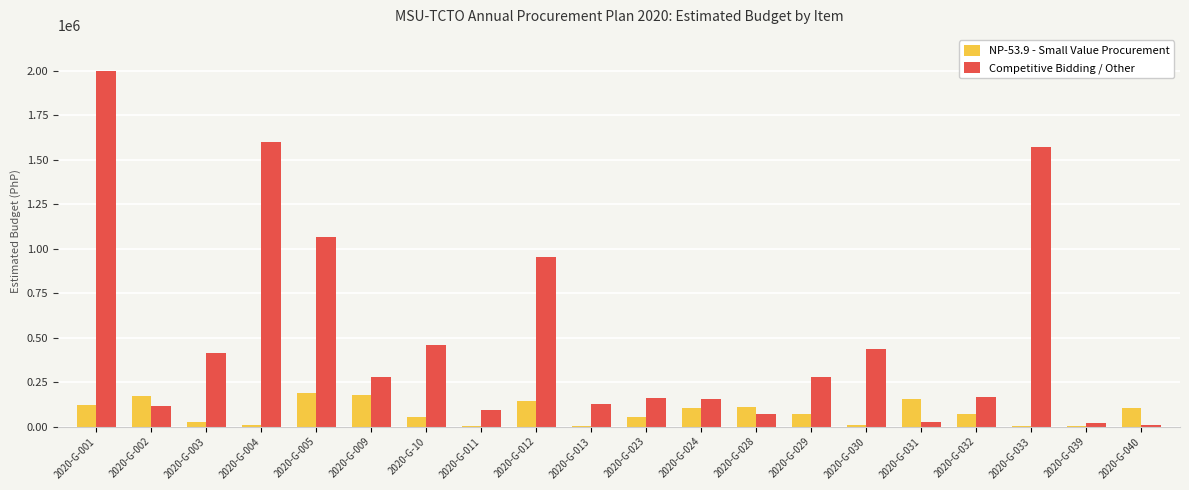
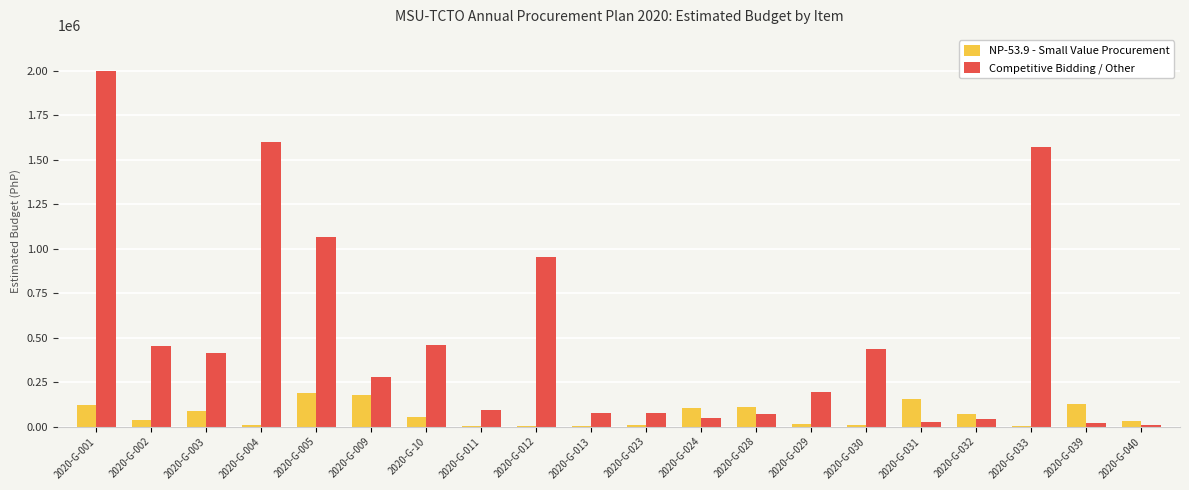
NP-53.9 - Small Value Procurement, 2020-G-002: 170000 -> 40000
Competitive Bidding / Other, 2020-G-002: 120000 -> 450000
NP-53.9 - Small Value Procurement, 2020-G-003: 30000 -> 90000
NP-53.9 - Small Value Procurement, 2020-G-012: 140000 -> 0
Competitive Bidding / Other, 2020-G-013: 130000 -> 80000
NP-53.9 - Small Value Procurement, 2020-G-023: 50000 -> 10000
Competitive Bidding / Other, 2020-G-023: 160000 -> 70000
Competitive Bidding / Other, 2020-G-024: 160000 -> 50000
NP-53.9 - Small Value Procurement, 2020-G-029: 70000 -> 10000
Competitive Bidding / Other, 2020-G-029: 280000 -> 200000
Competitive Bidding / Other, 2020-G-032: 170000 -> 40000
NP-53.9 - Small Value Procurement, 2020-G-039: 0 -> 130000
NP-53.9 - Small Value Procurement, 2020-G-040: 100000 -> 30000
